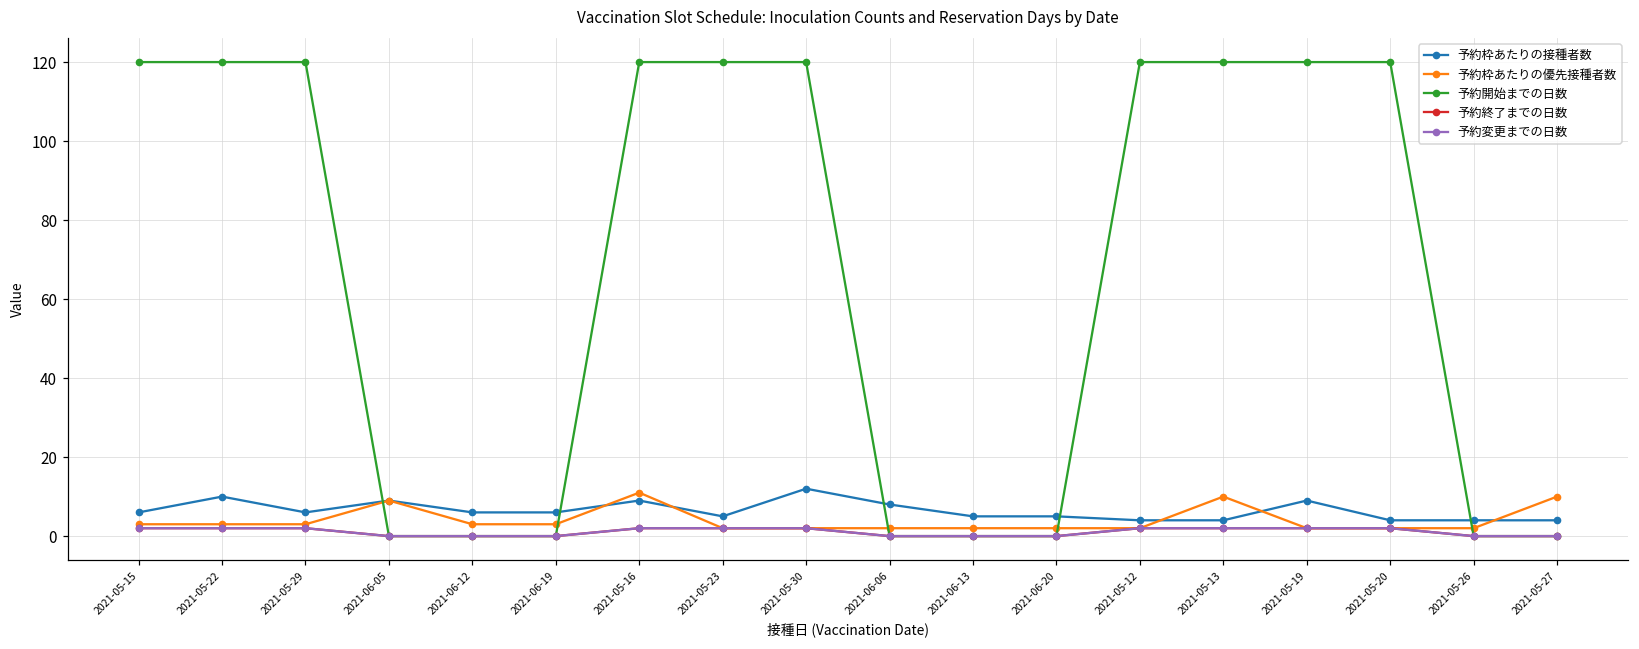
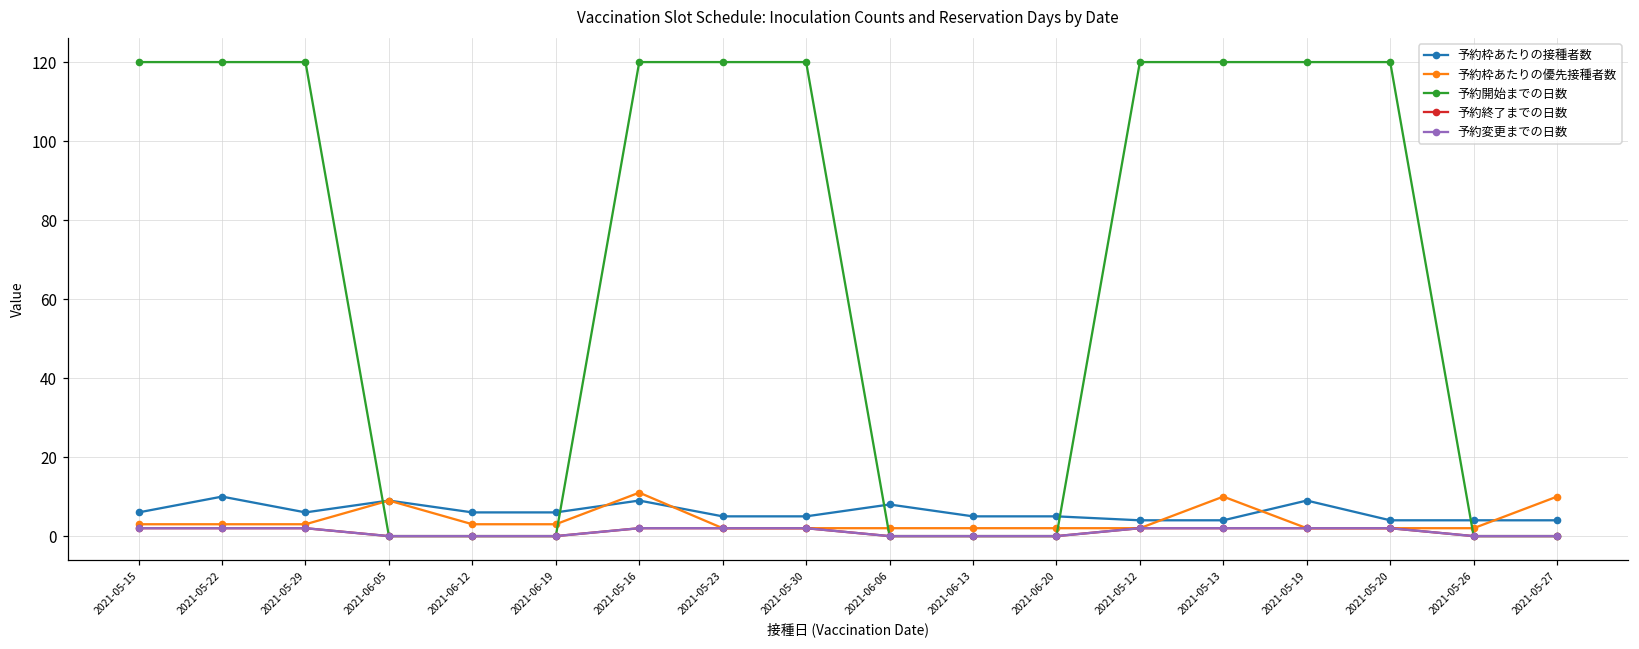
予約枠あたりの接種者数, 2021-05-30: 12 -> 5
